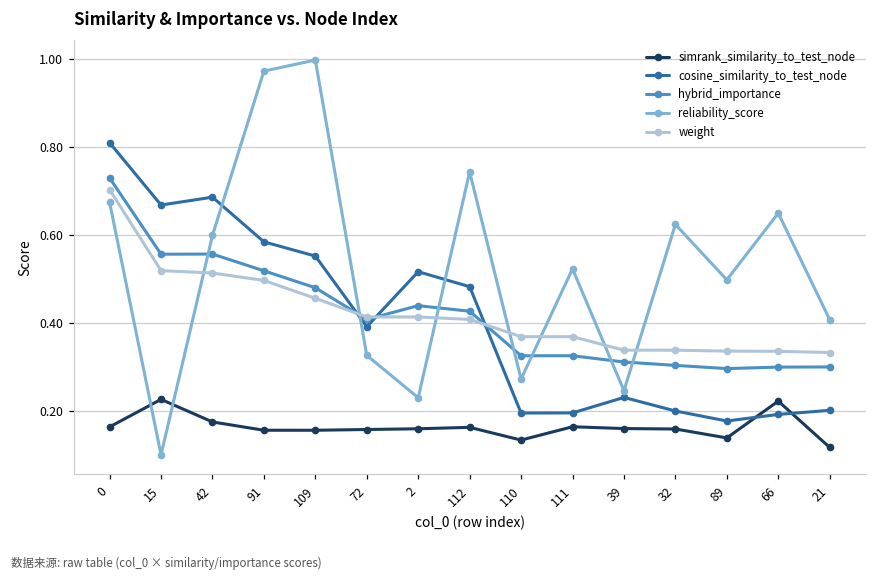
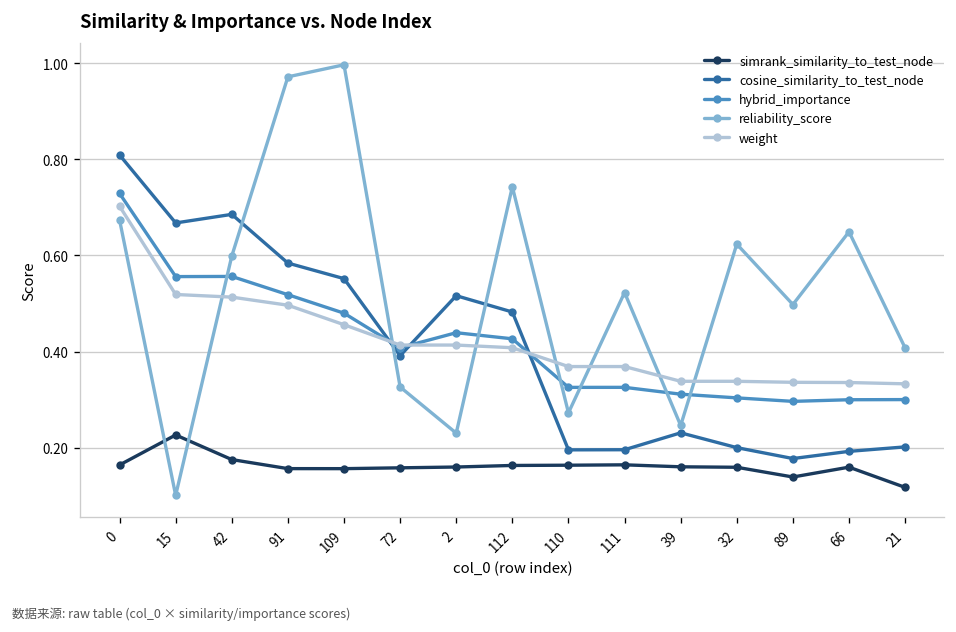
simrank_similarity_to_test_node, 110: 0.13 -> 0.16
simrank_similarity_to_test_node, 66: 0.22 -> 0.16
